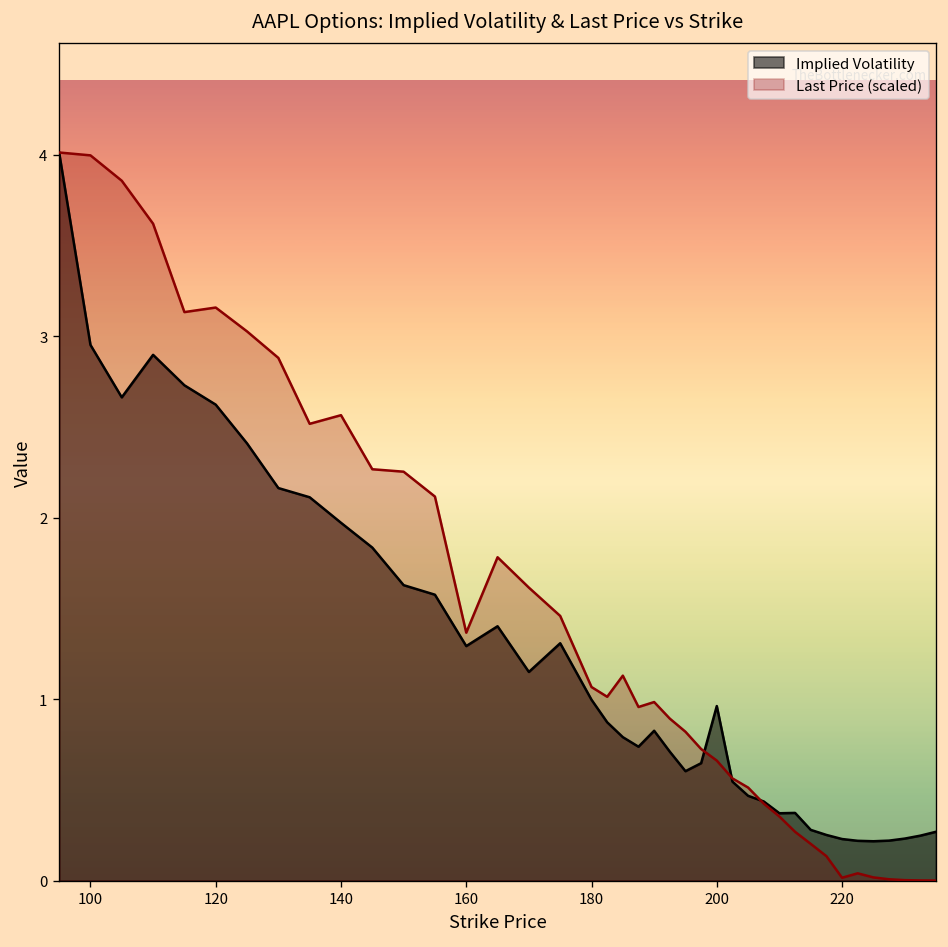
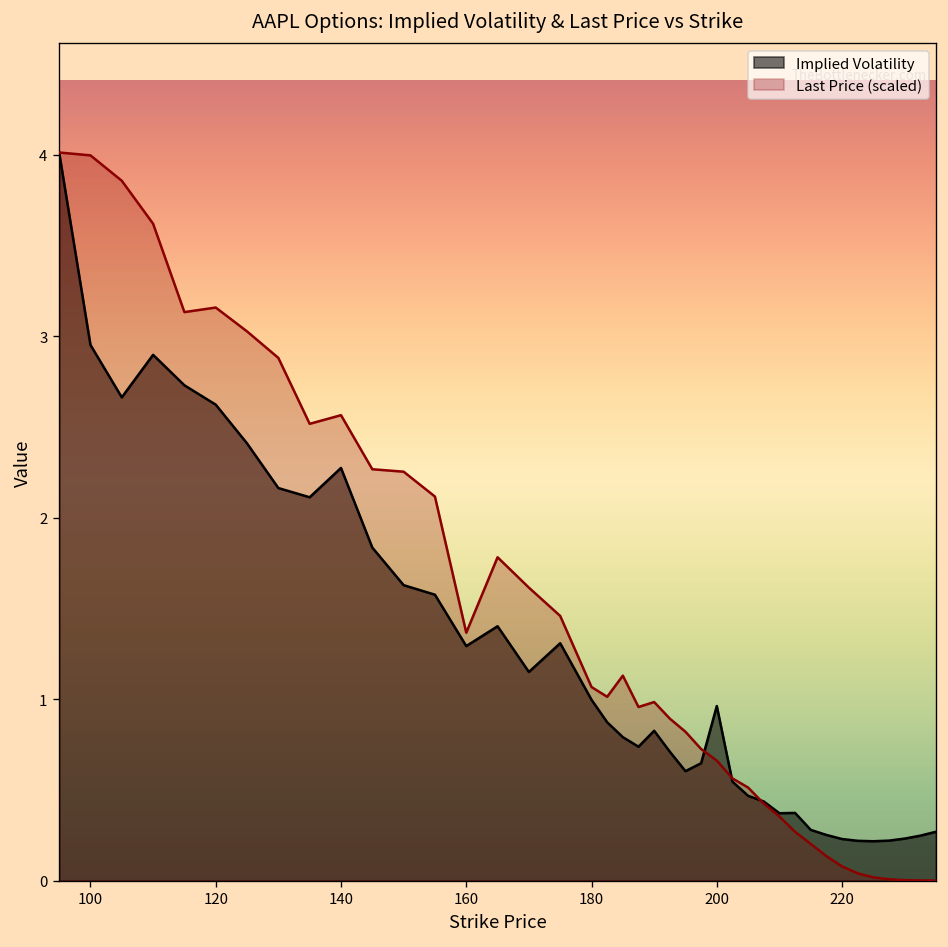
Implied Volatility, 140: 1.97 -> 2.27
Last Price (scaled), 220: 0.02 -> 0.08
